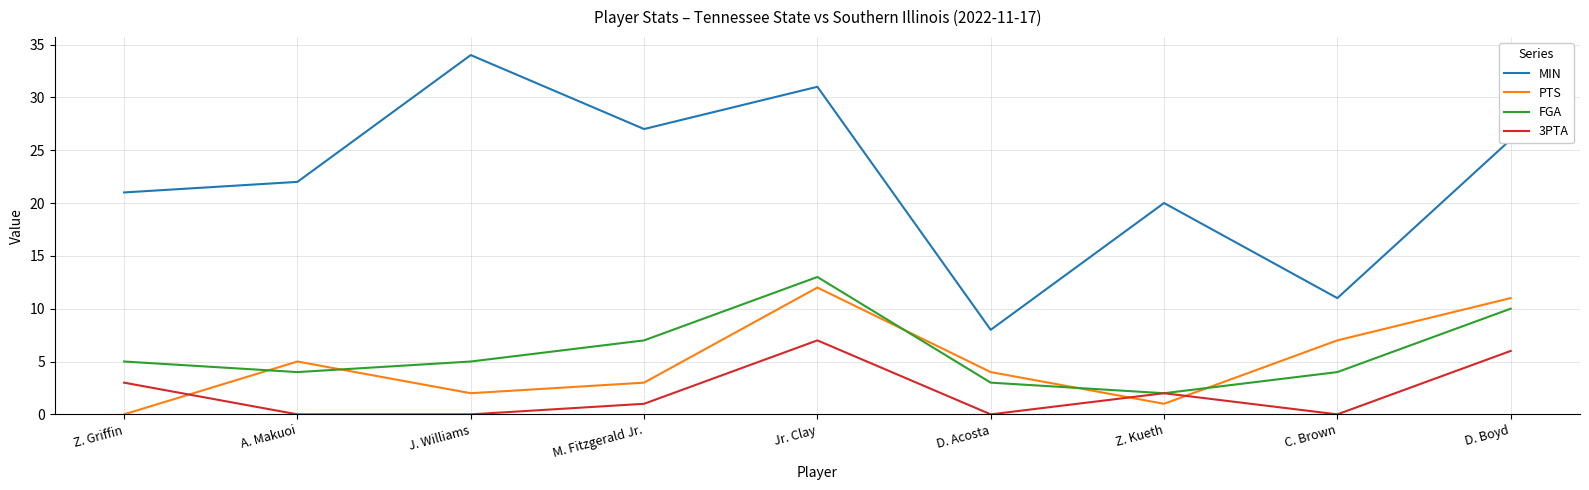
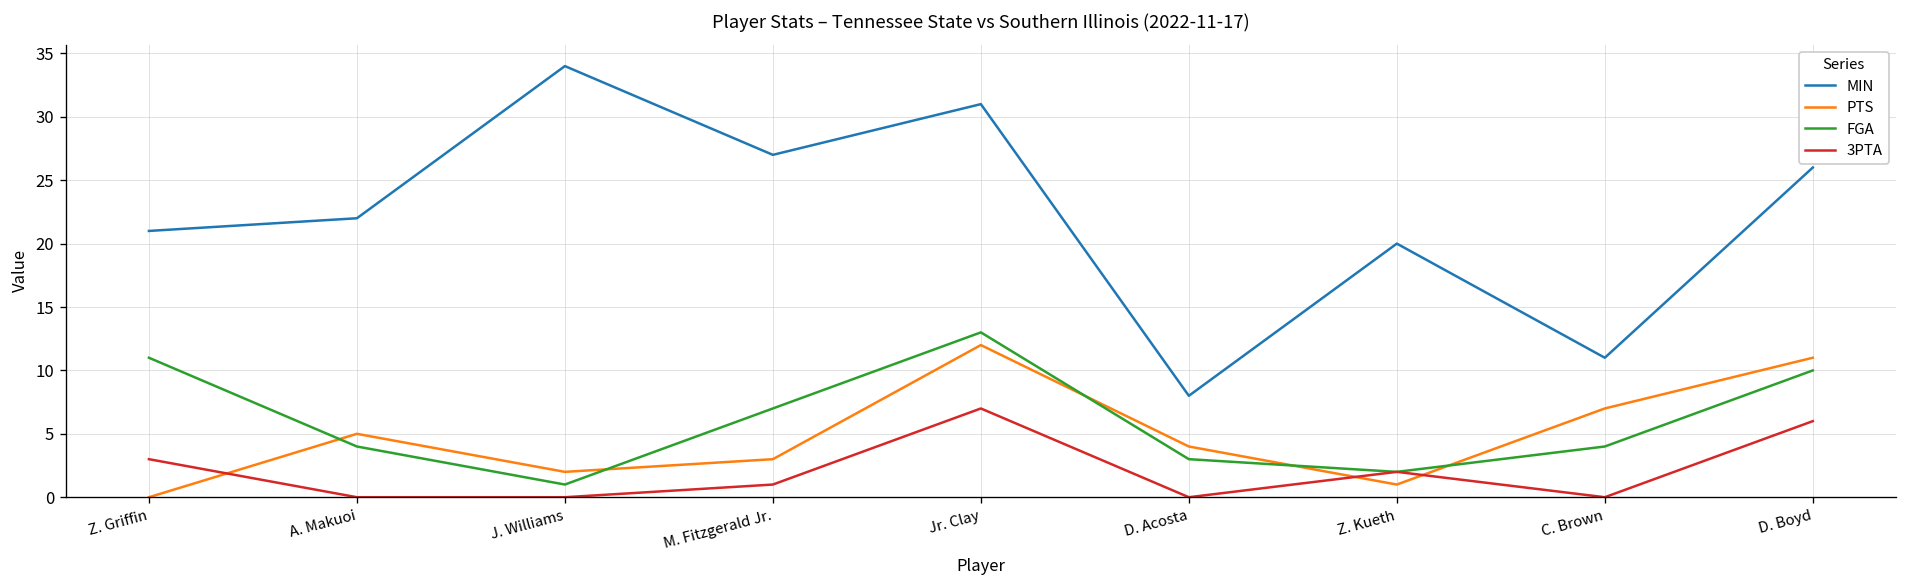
FGA, Z. Griffin: 5 -> 11
FGA, J. Williams: 5 -> 1
